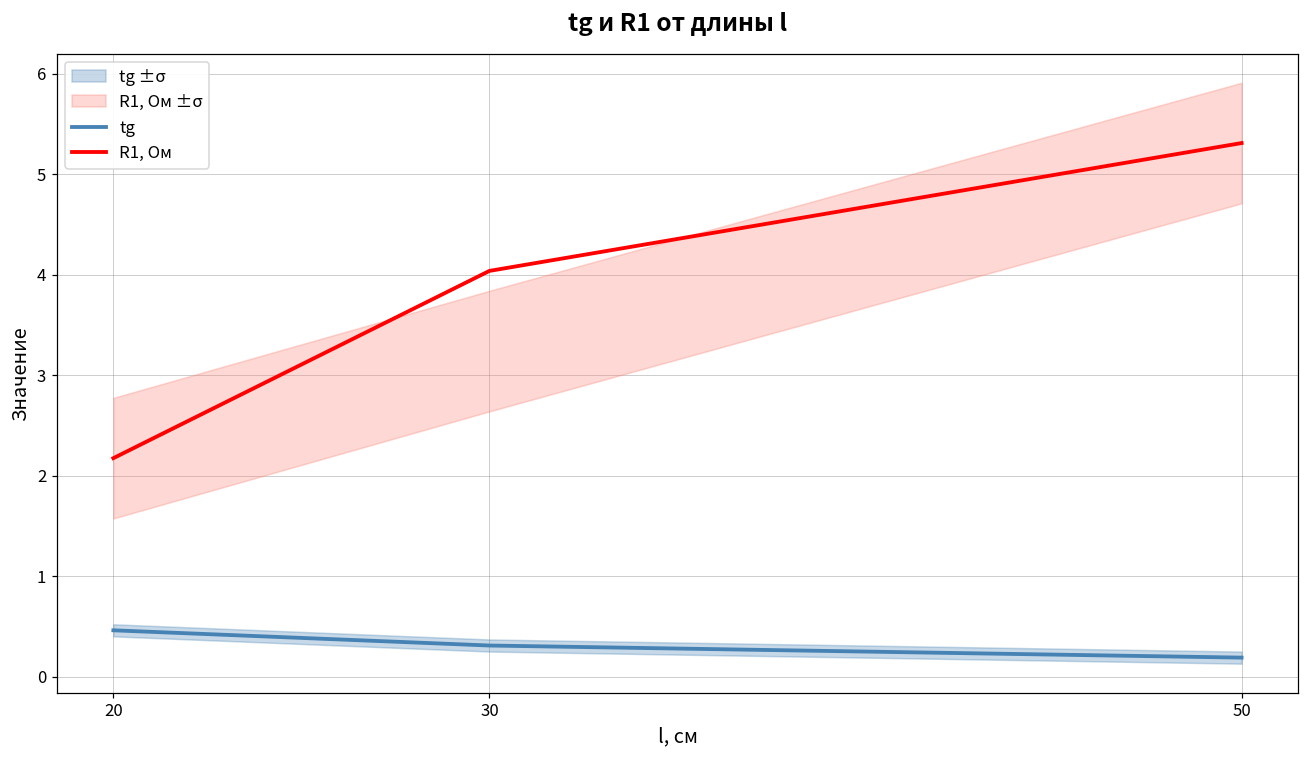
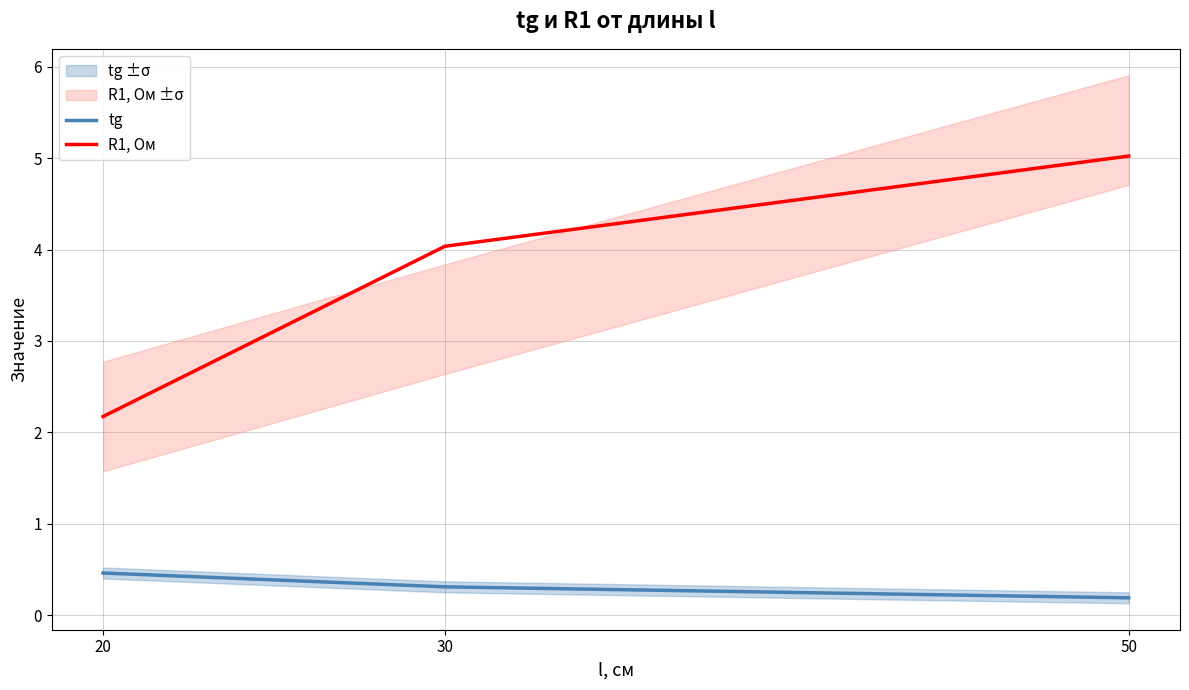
R1, Ом, 50: 5.3 -> 5.0
